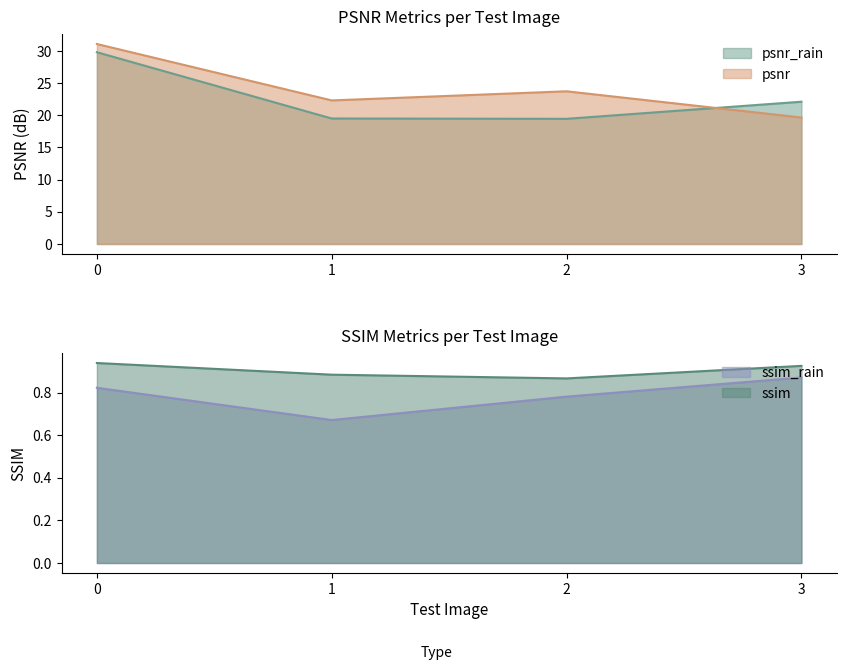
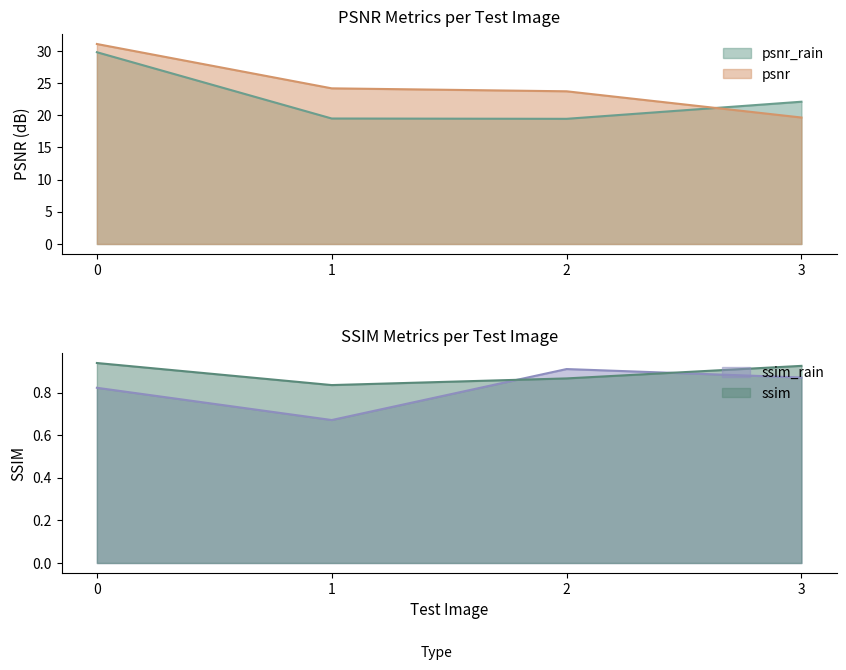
PSNR Metrics per Test Image, psnr, 1: 22 -> 24
SSIM Metrics per Test Image, ssim, 1: 0.88 -> 0.84
SSIM Metrics per Test Image, ssim_rain, 2: 0.78 -> 0.91
